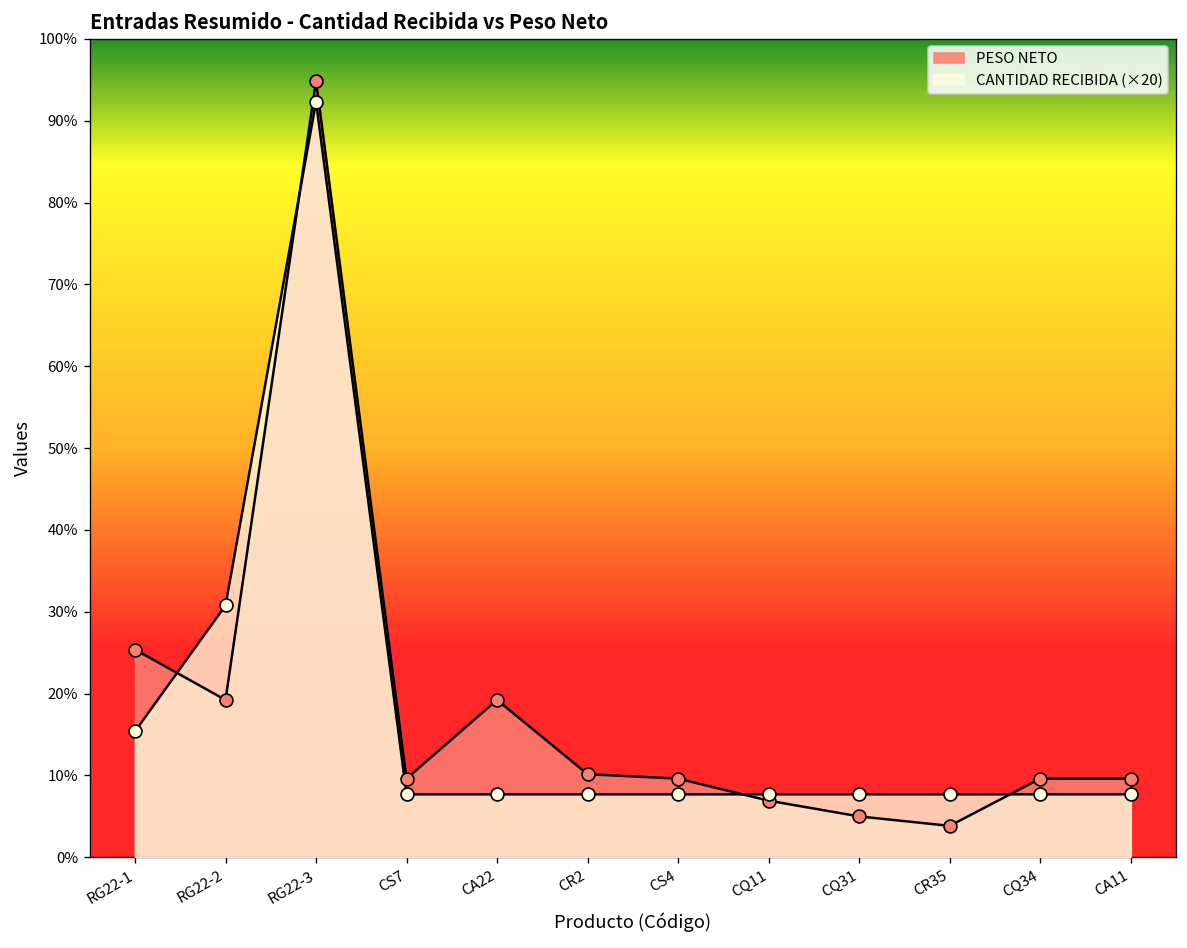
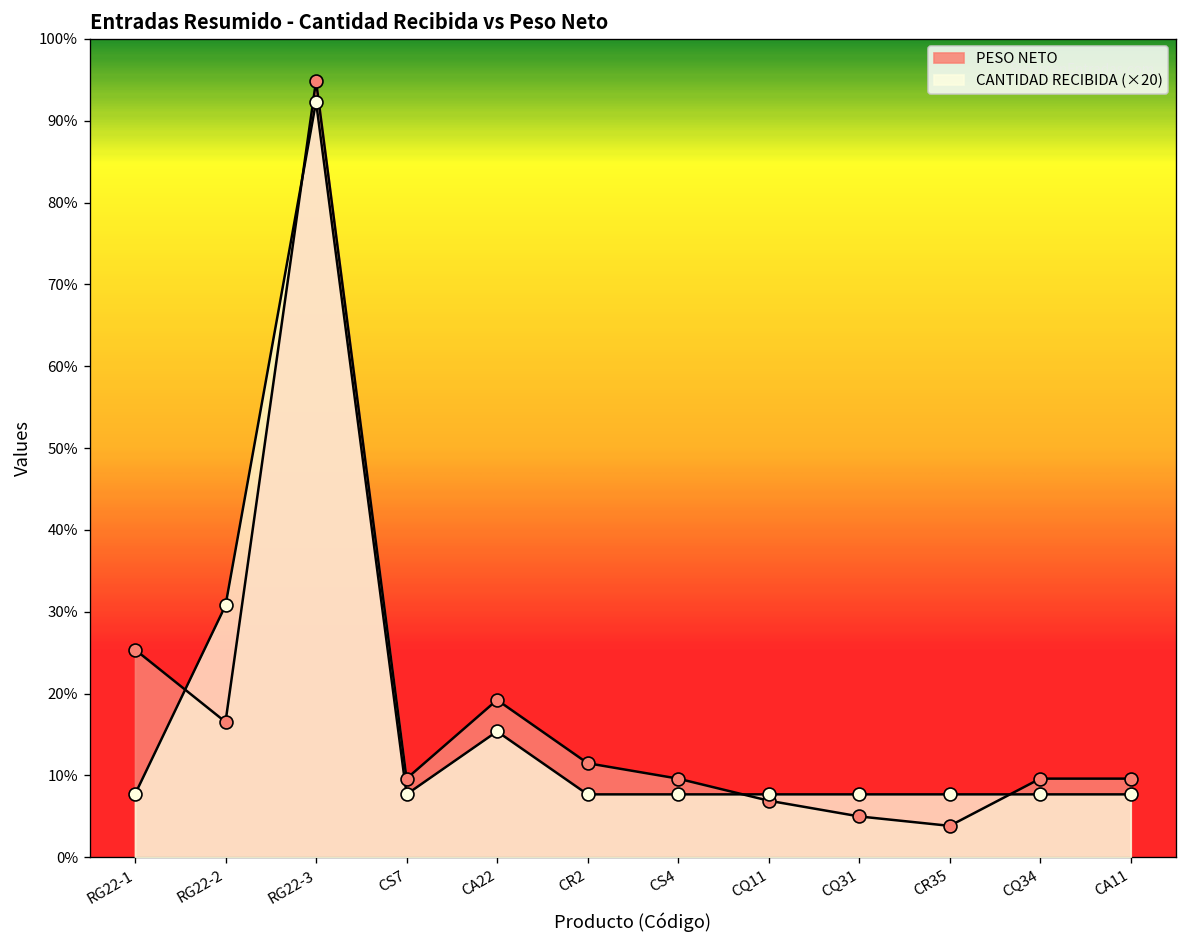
CANTIDAD RECIBIDA (×20), RG22-1: 15% -> 8%
PESO NETO, RG22-2: 19% -> 17%
CANTIDAD RECIBIDA (×20), CA22: 8% -> 15%
PESO NETO, CR2: 10% -> 12%
